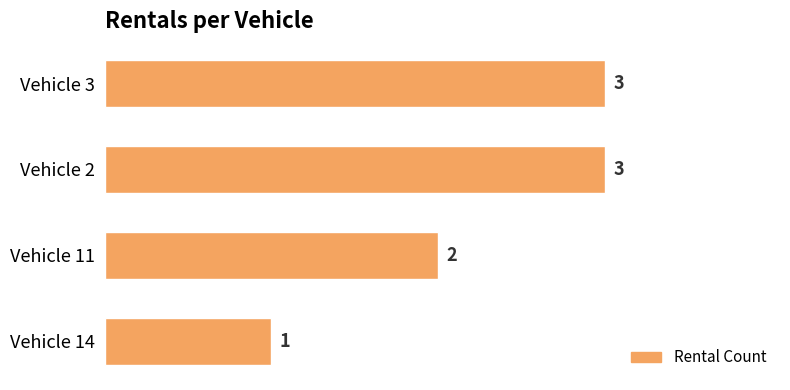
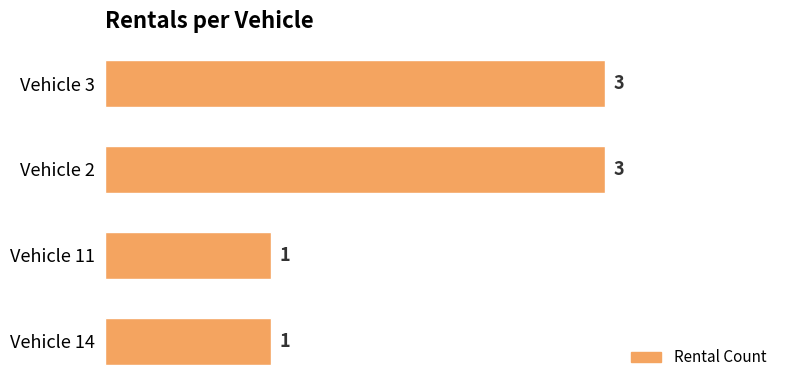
Vehicle 11: 2 -> 1
